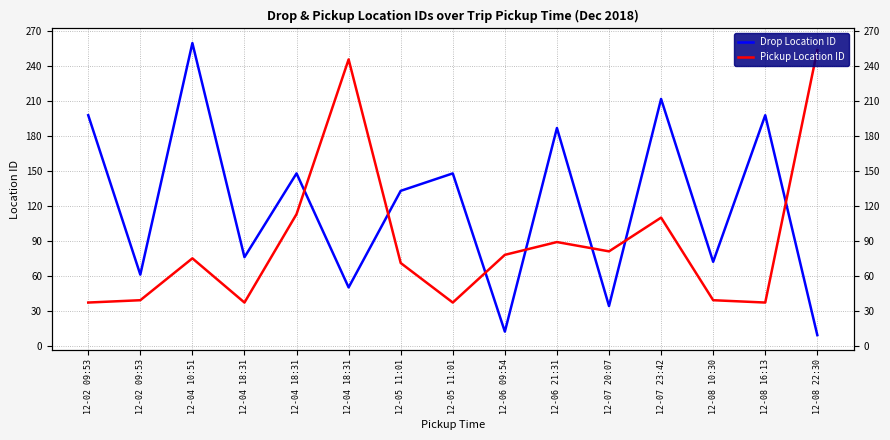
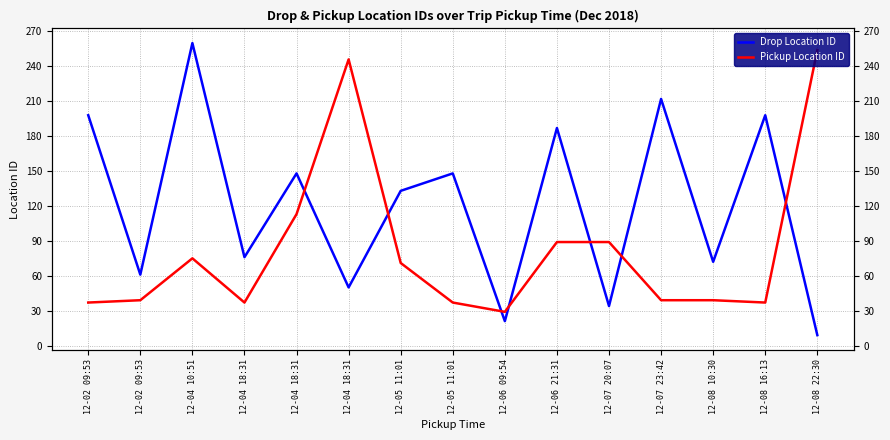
Drop Location ID, 12-06 09:54: 12 -> 21
Pickup Location ID, 12-06 09:54: 78 -> 29
Pickup Location ID, 12-07 20:07: 81 -> 89
Pickup Location ID, 12-07 23:42: 110 -> 39
